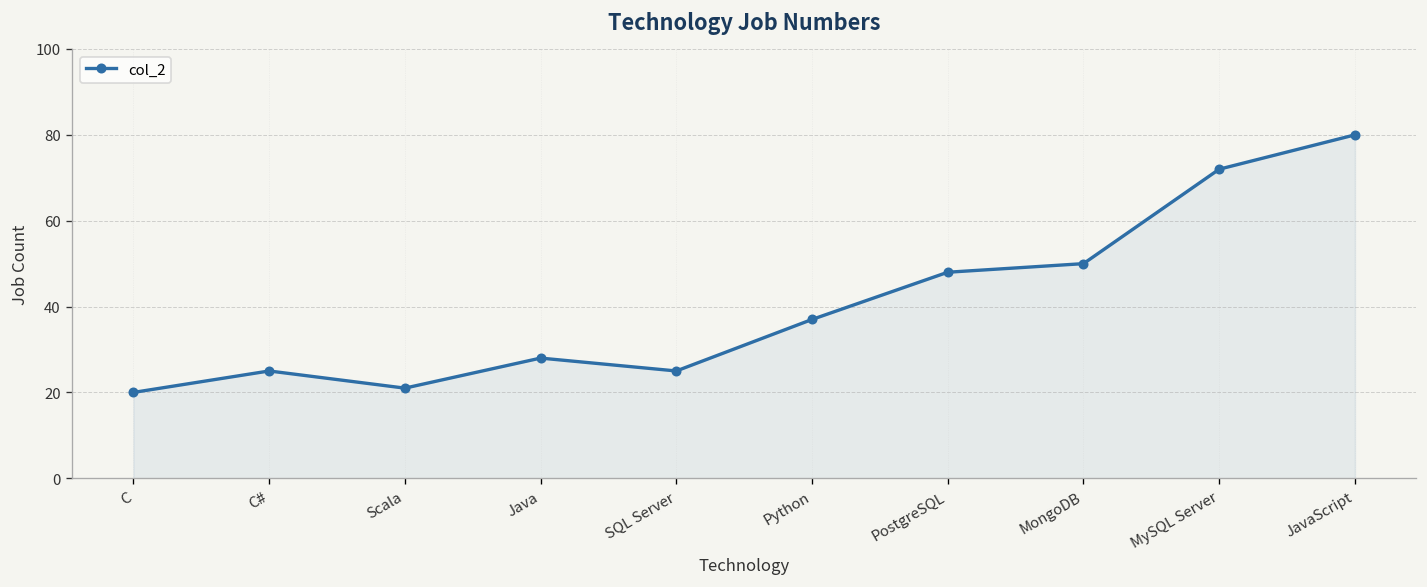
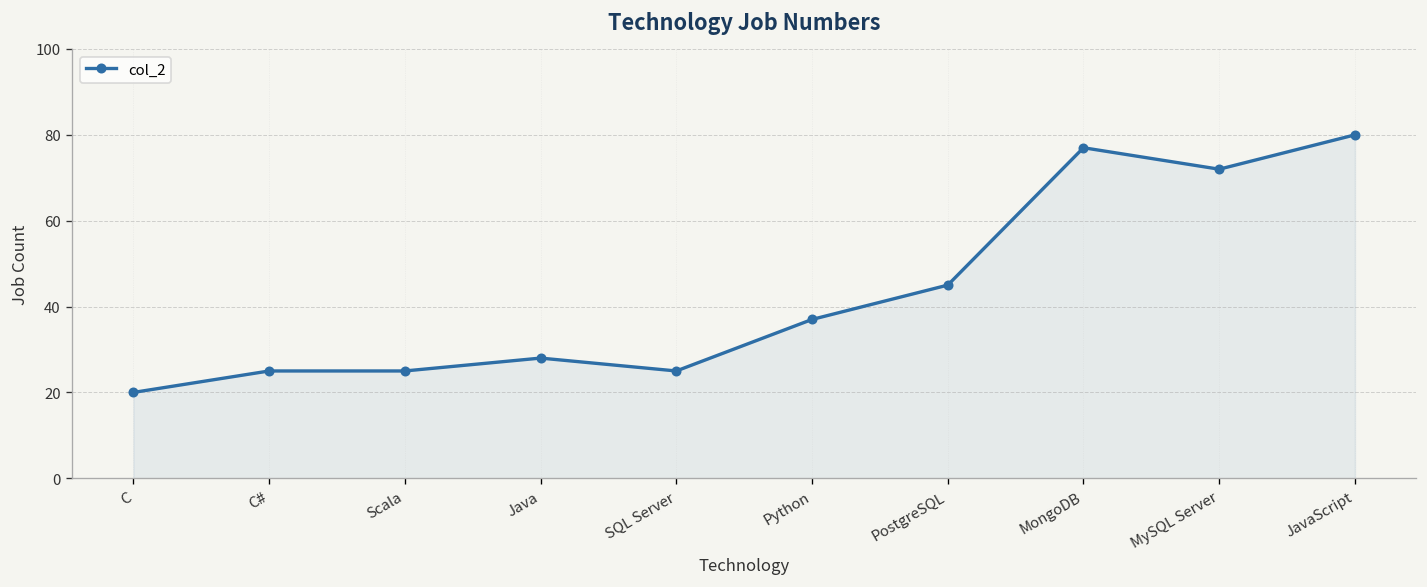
Scala: 21 -> 25
PostgreSQL: 48 -> 45
MongoDB: 50 -> 77
